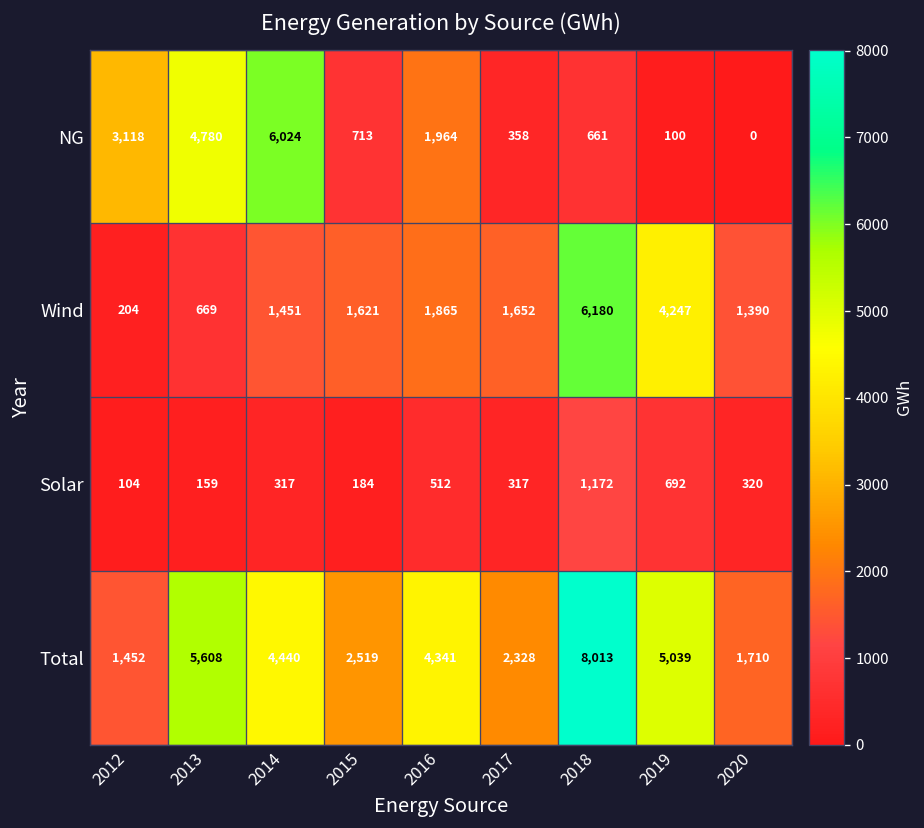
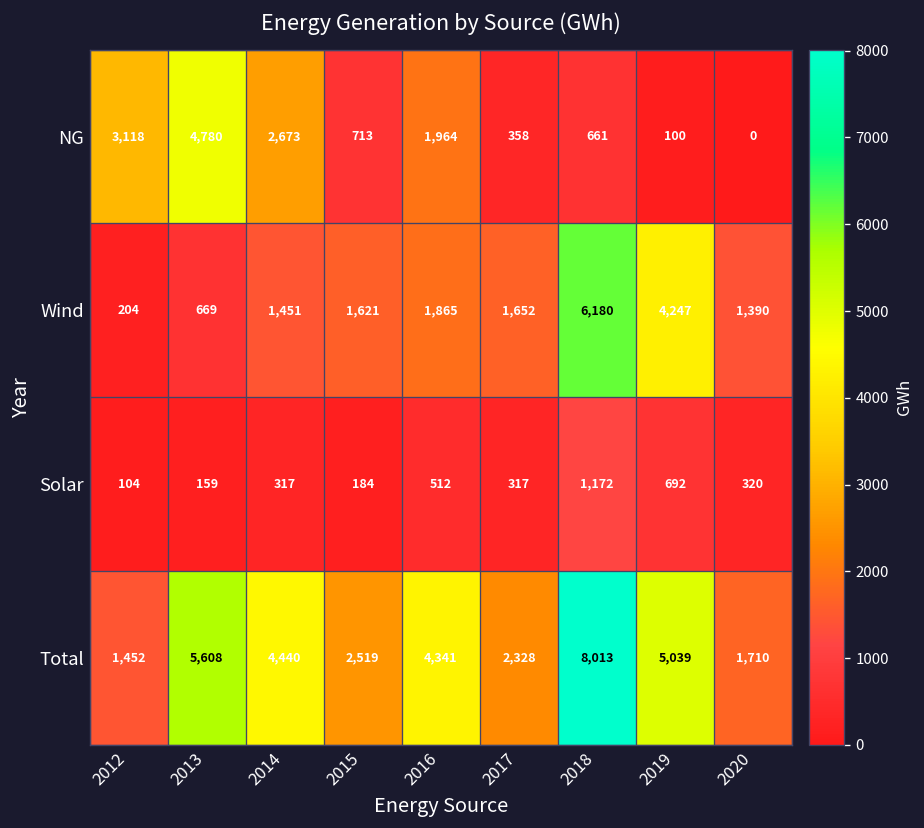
NG, 2014: 6,024 -> 2,673
